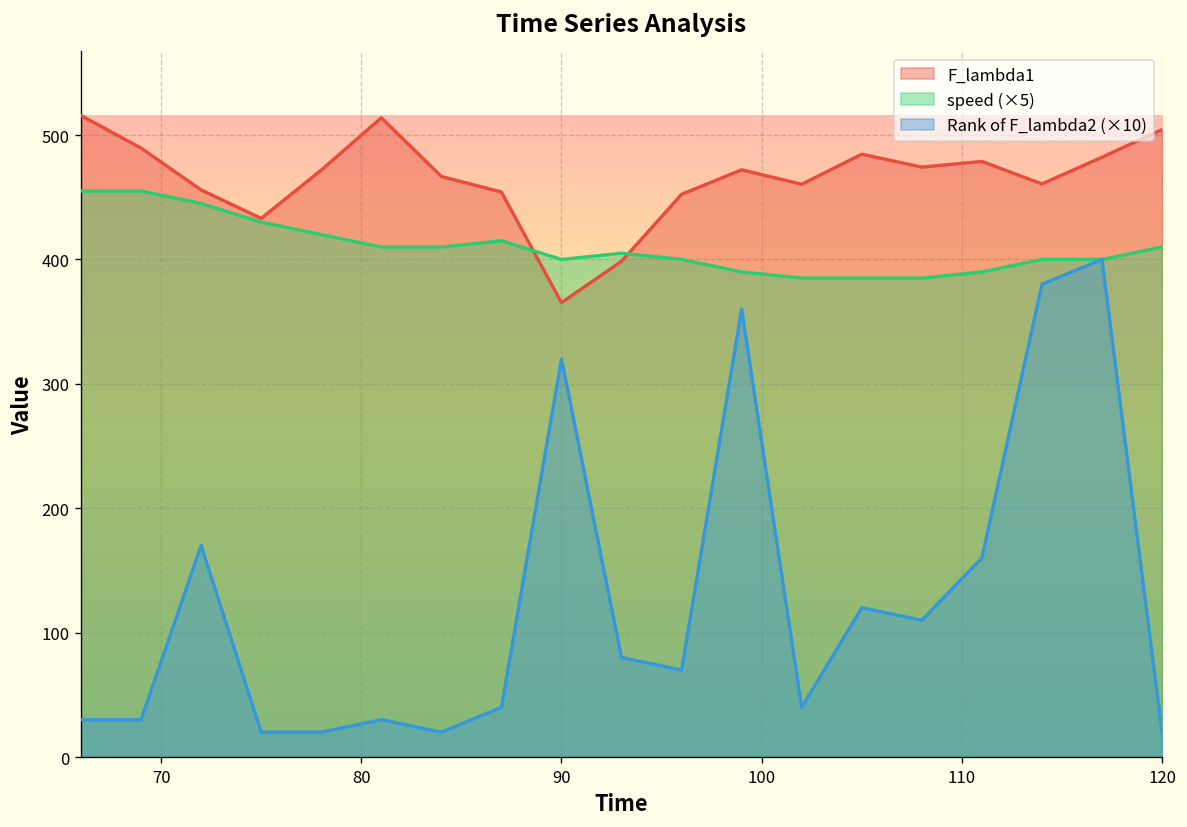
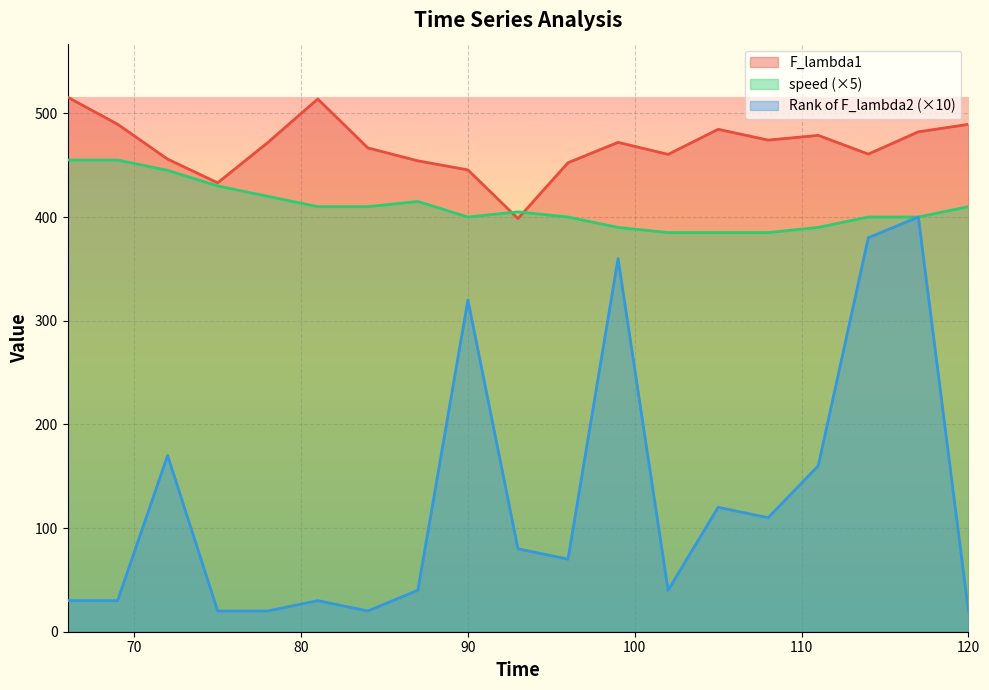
F_lambda1, 90: 365 -> 445
F_lambda1, 120: 504 -> 489
